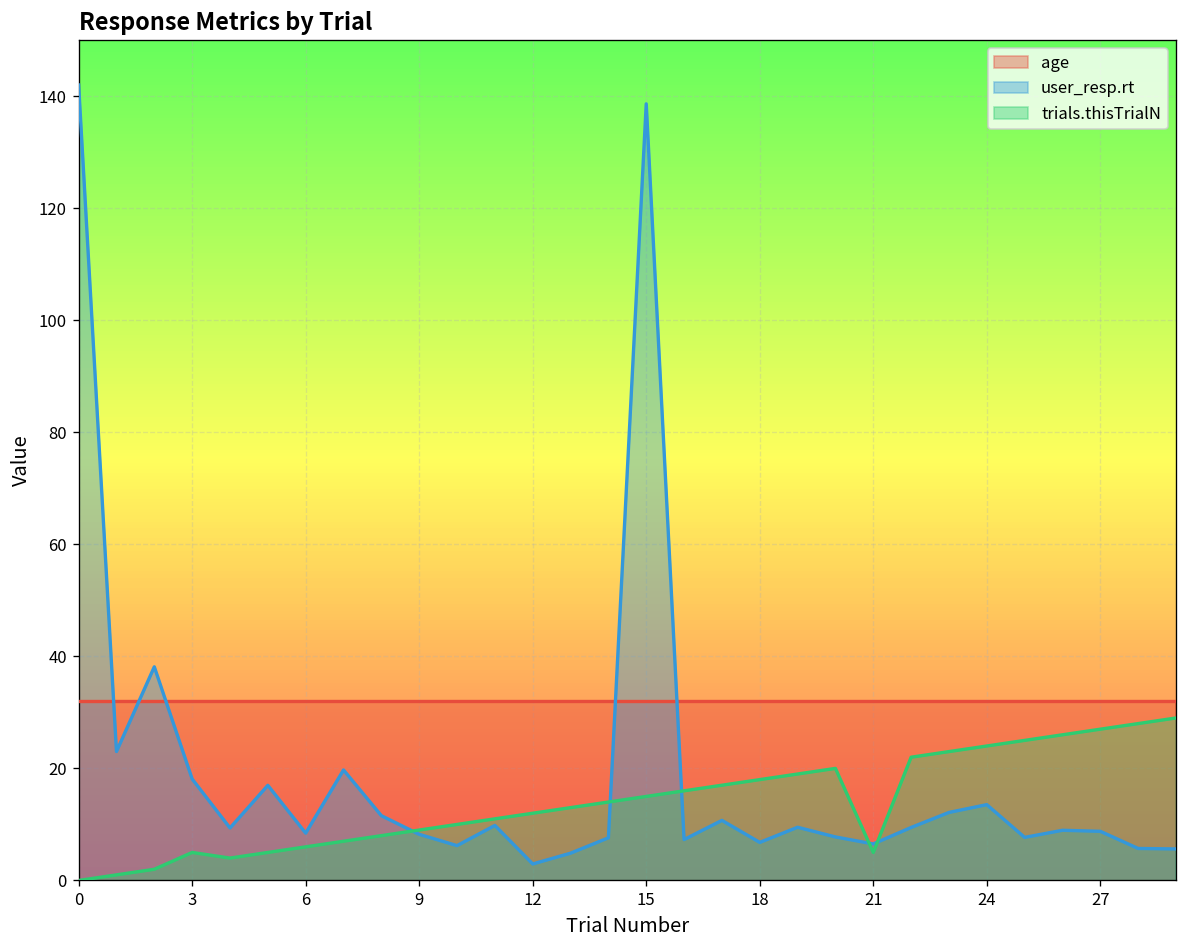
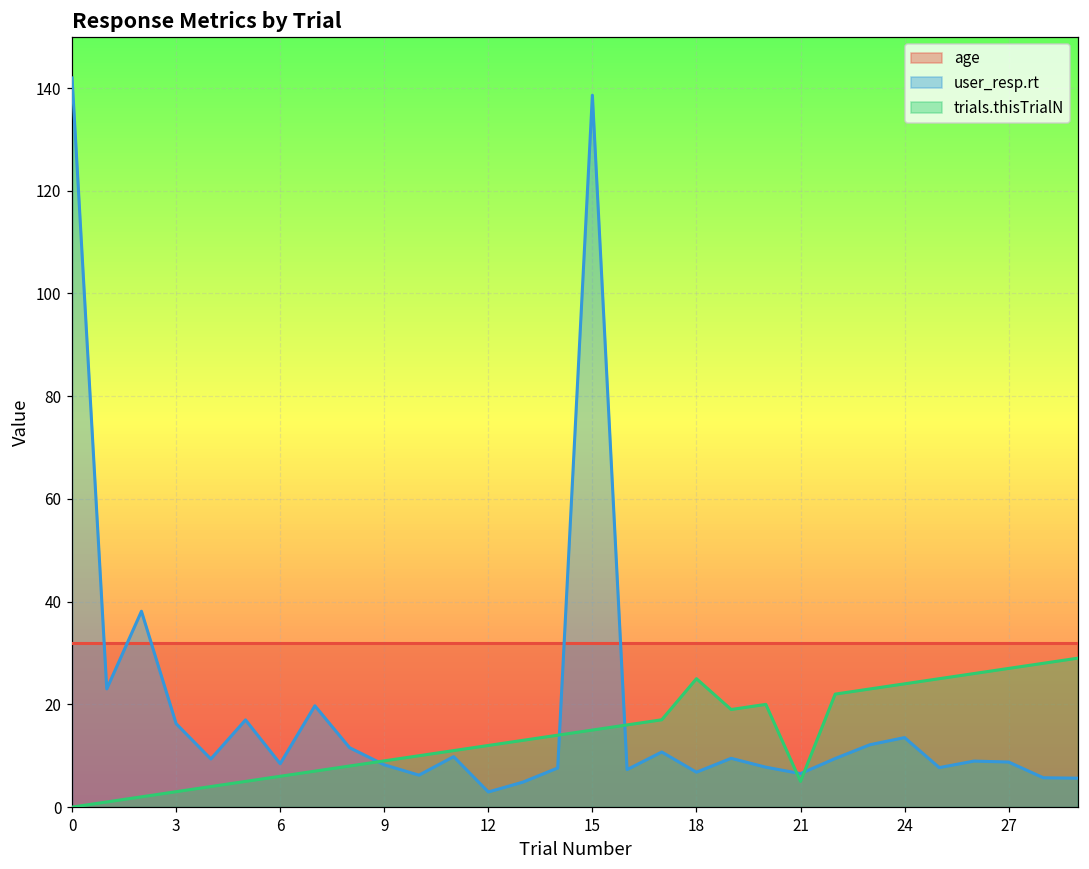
user_resp.rt, 3: 18 -> 16
trials.thisTrialN, 3: 5 -> 3
trials.thisTrialN, 18: 18 -> 25
